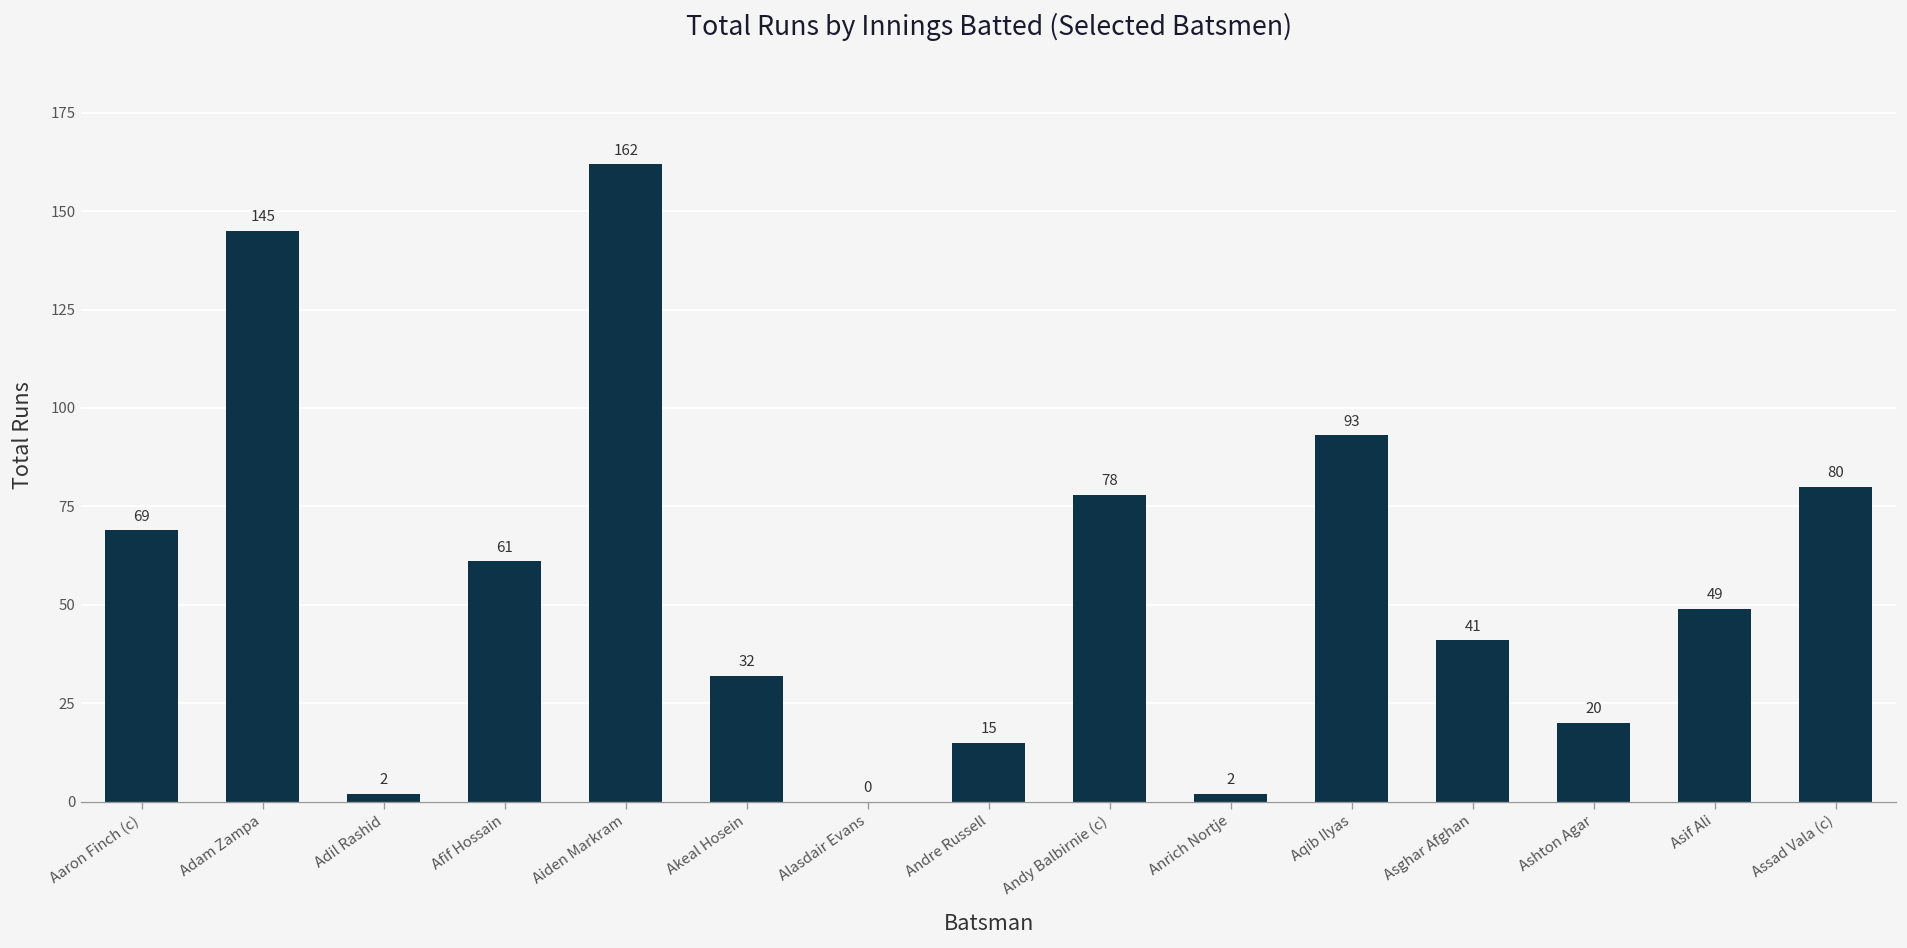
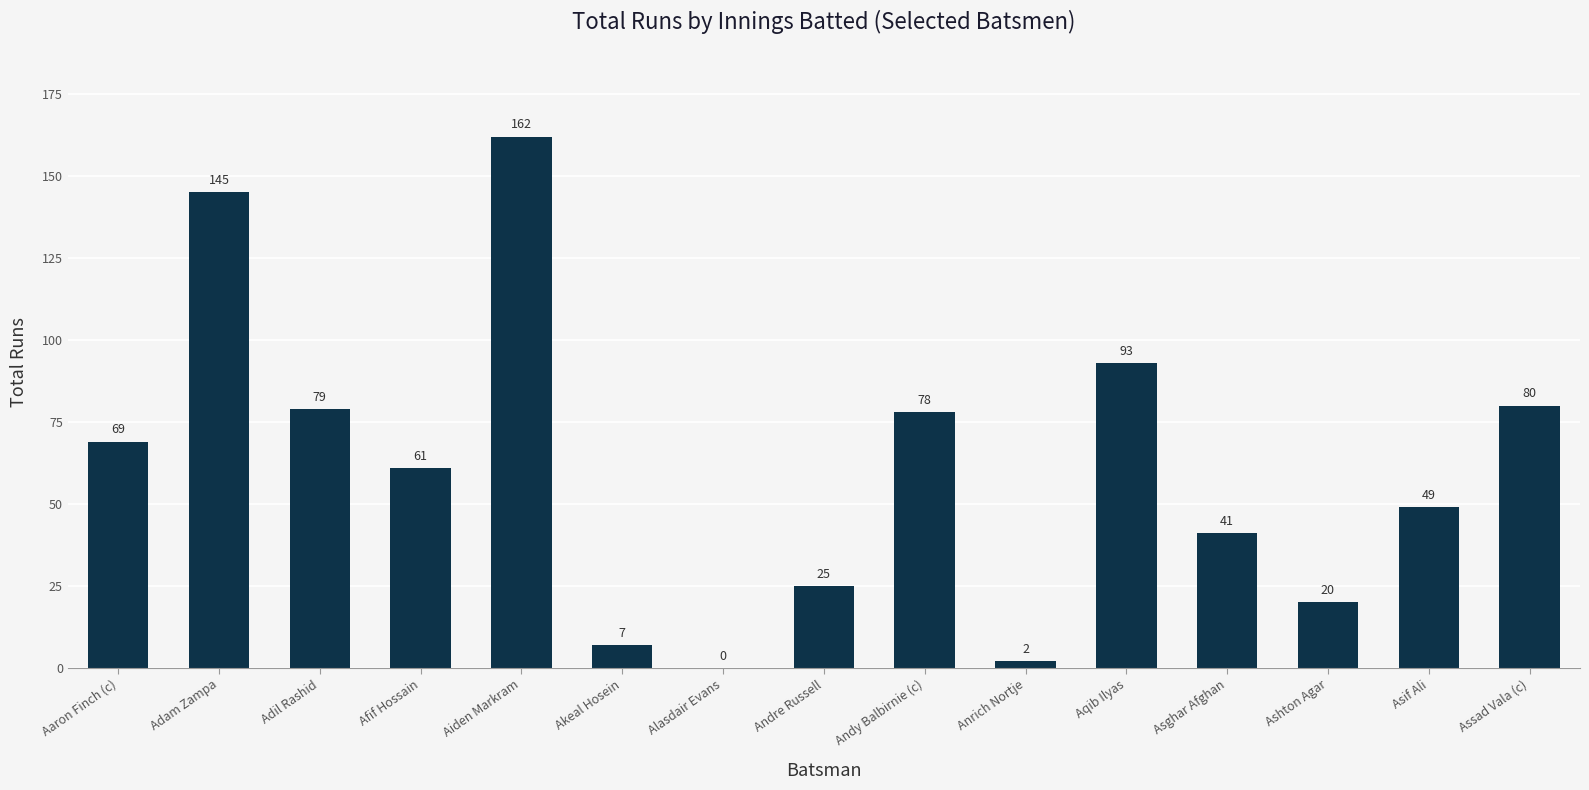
Adil Rashid: 2 -> 79
Akeal Hosein: 32 -> 7
Andre Russell: 15 -> 25
